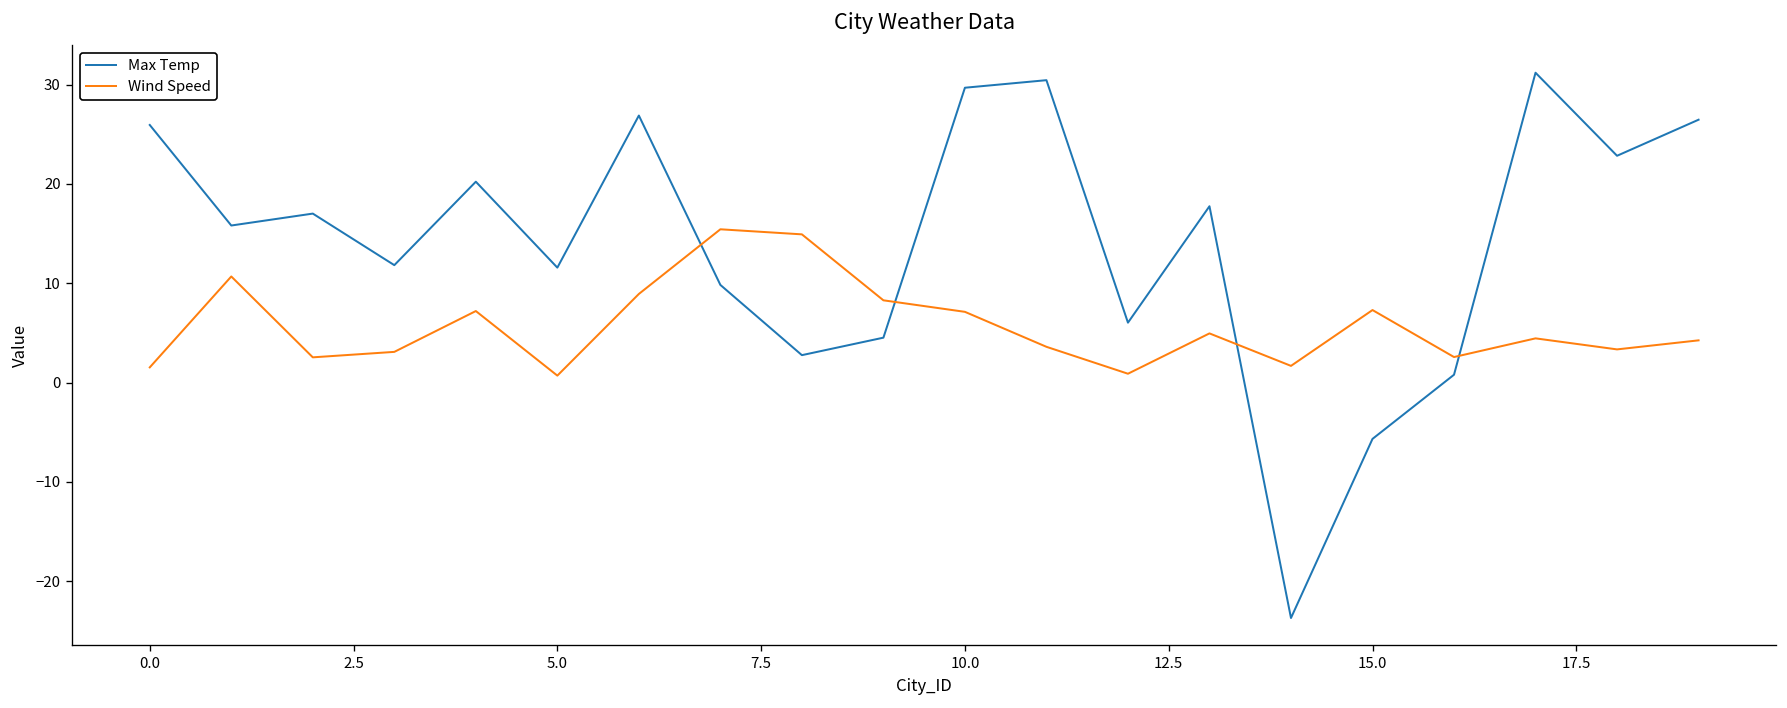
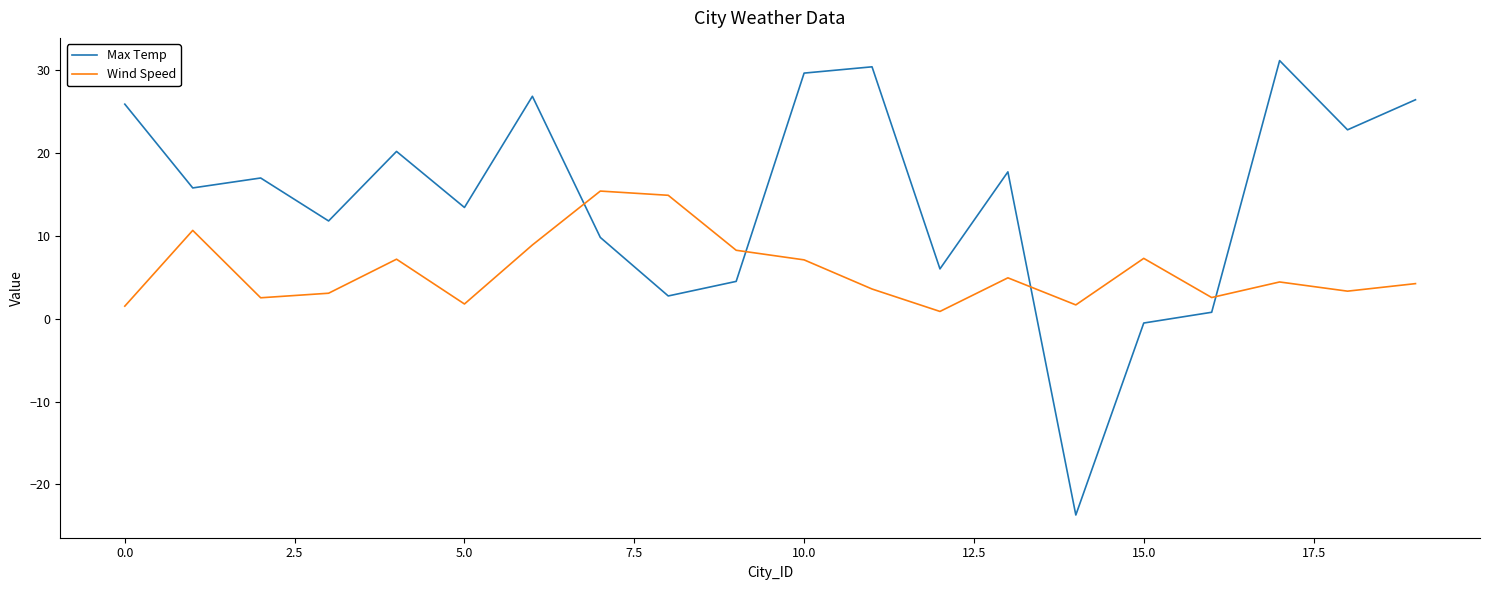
Max Temp, 5.0: 12 -> 13
Wind Speed, 5.0: 1 -> 2
Max Temp, 15.0: -6 -> -1
